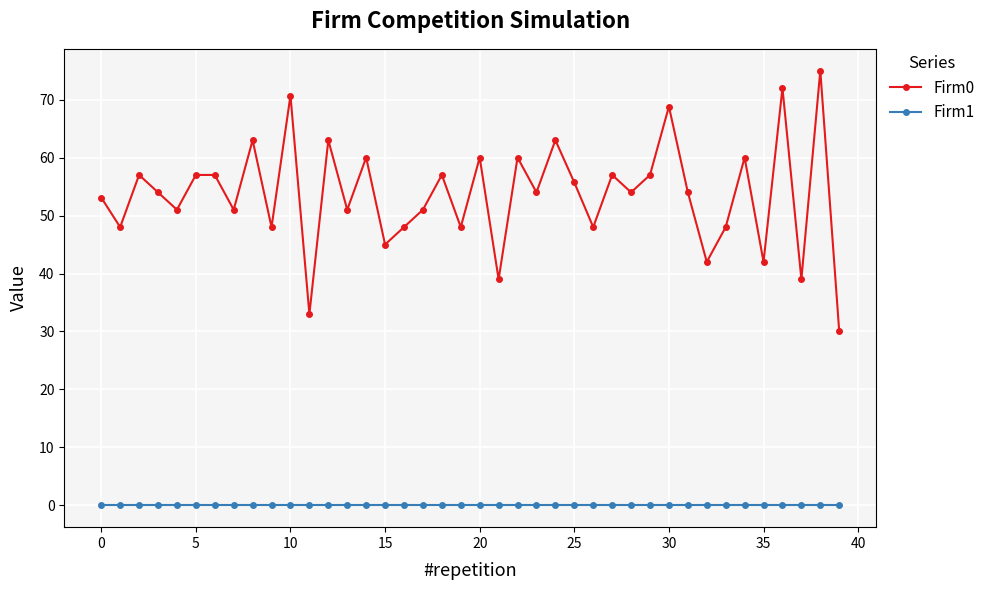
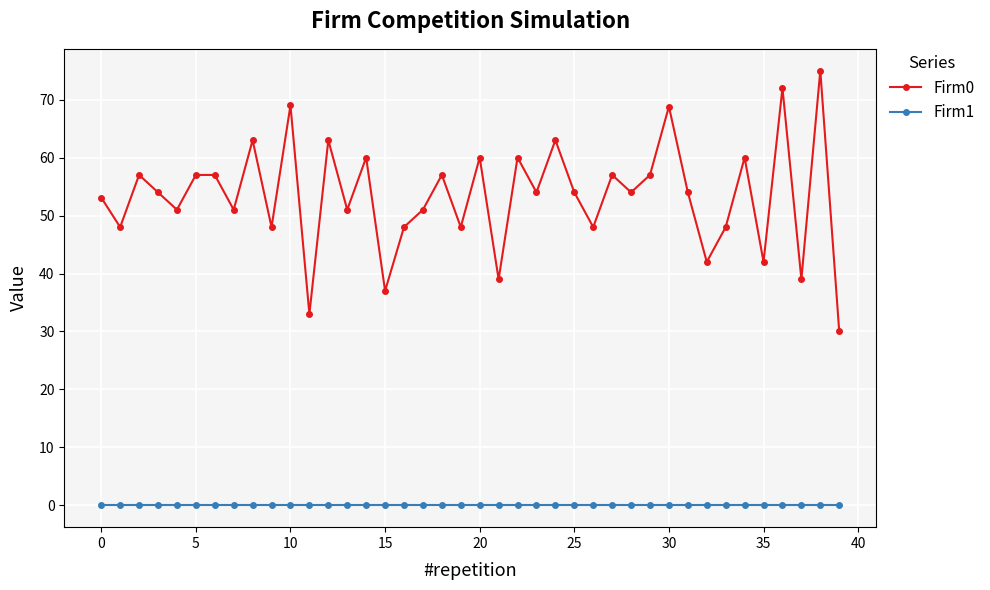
Firm0, 10: 71 -> 69
Firm0, 15: 45 -> 37
Firm0, 25: 56 -> 54
